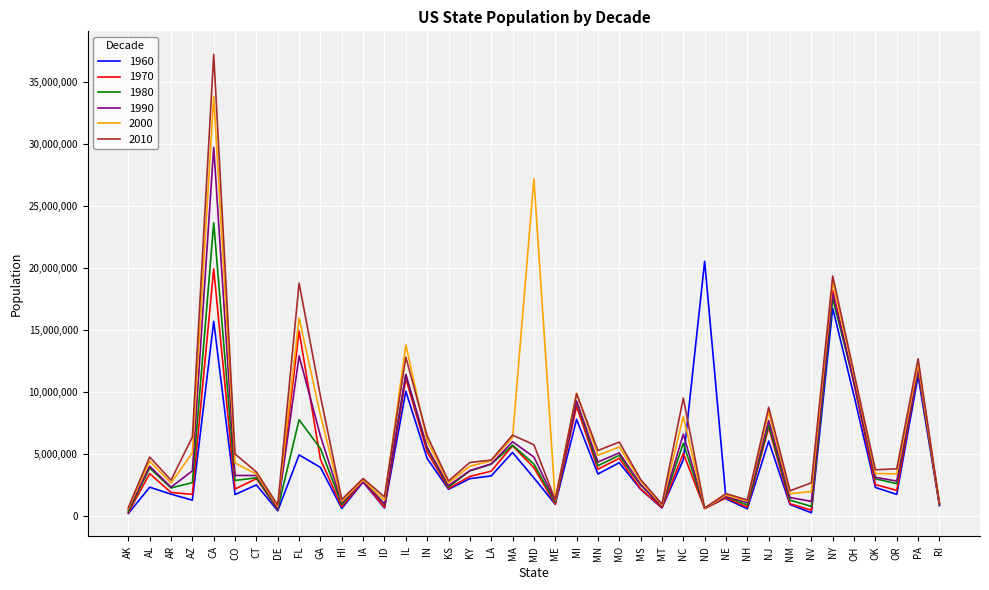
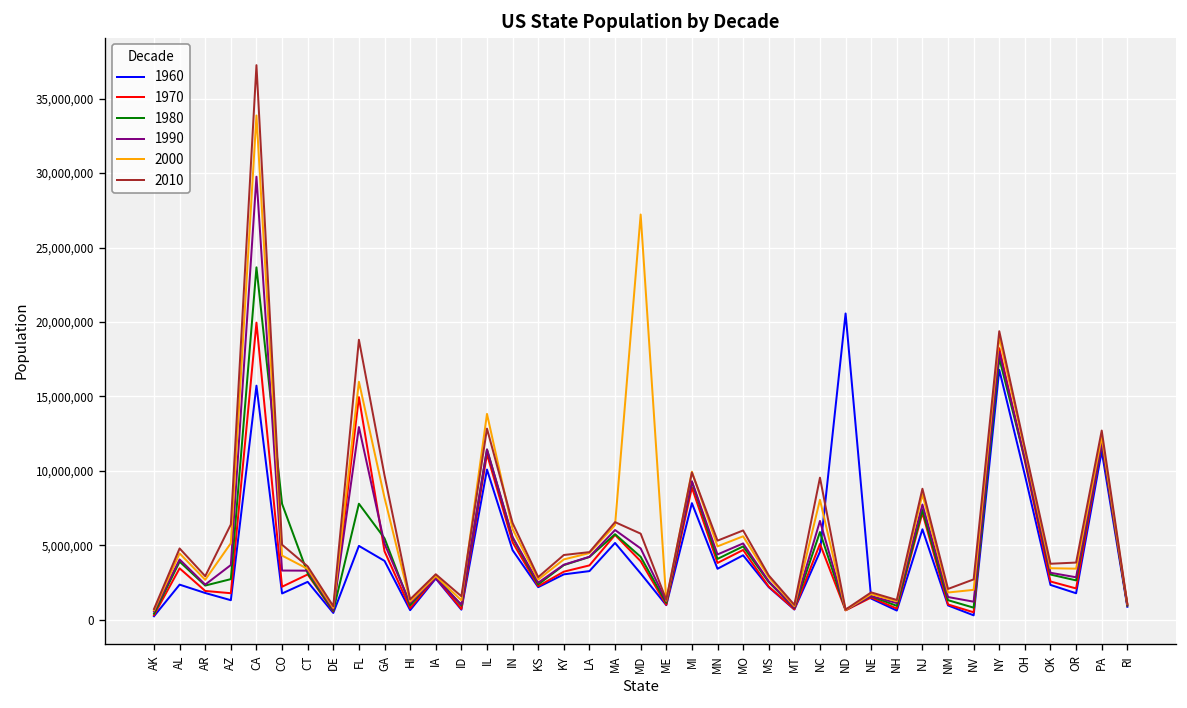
1980, CO: 2,900,000 -> 7,800,000
1990, GA: 6,500,000 -> 5,100,000
